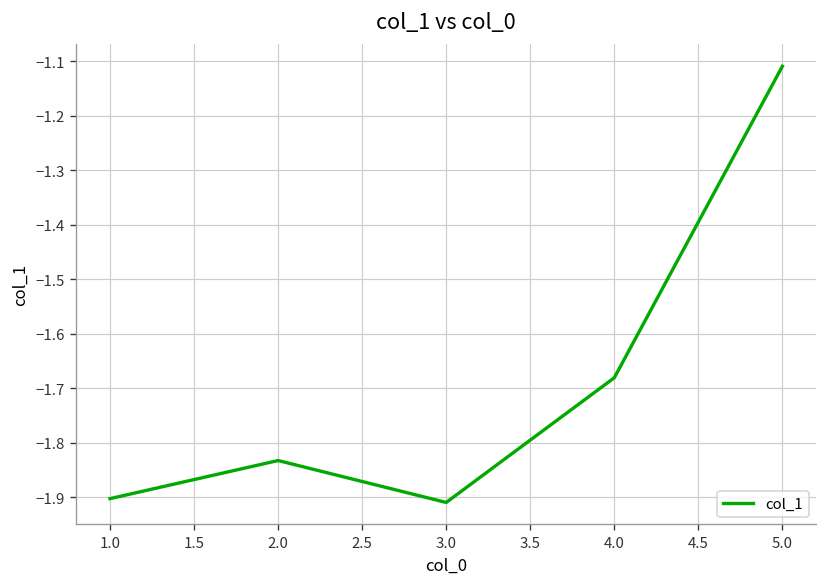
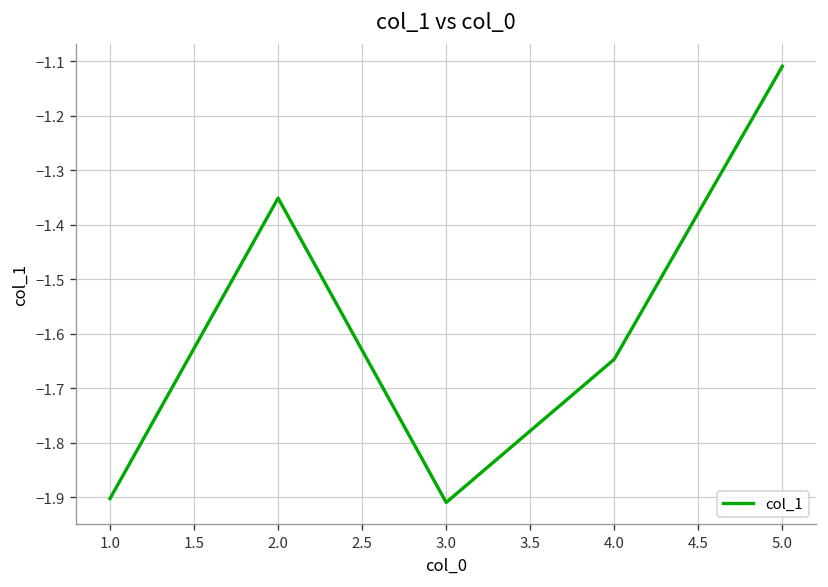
2.0: -1.83 -> -1.35
4.0: -1.68 -> -1.65
